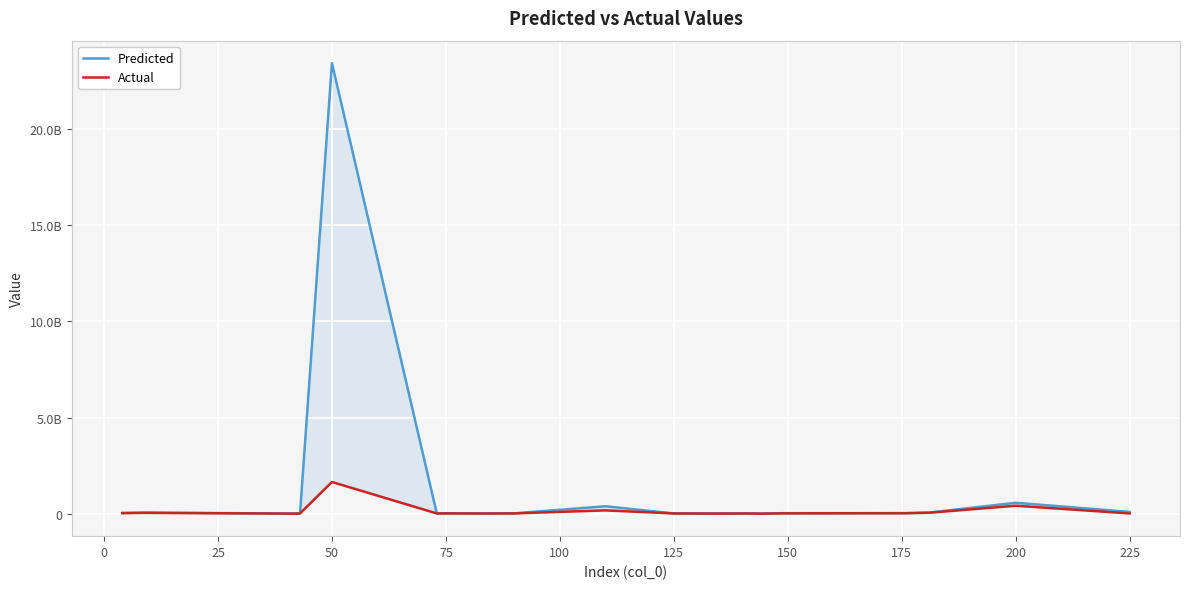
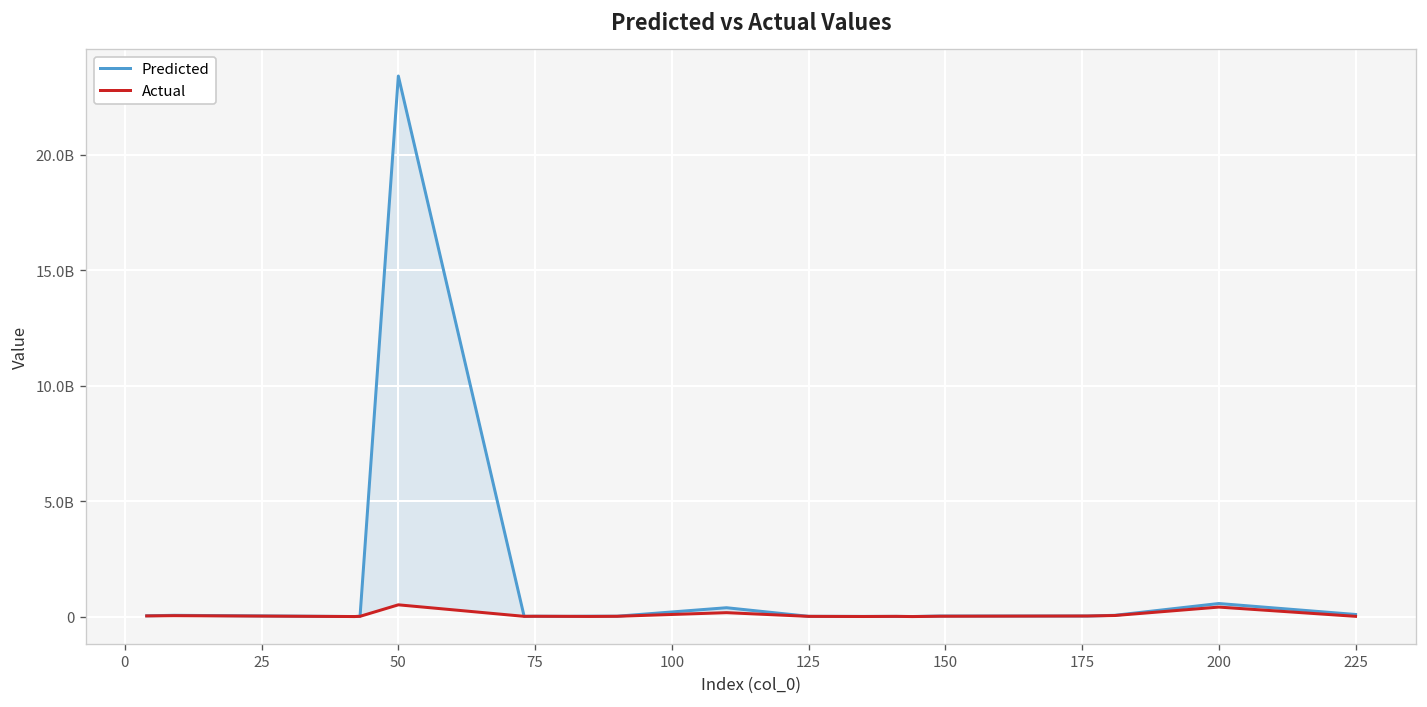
Actual, 50: 1700000000 -> 500000000
